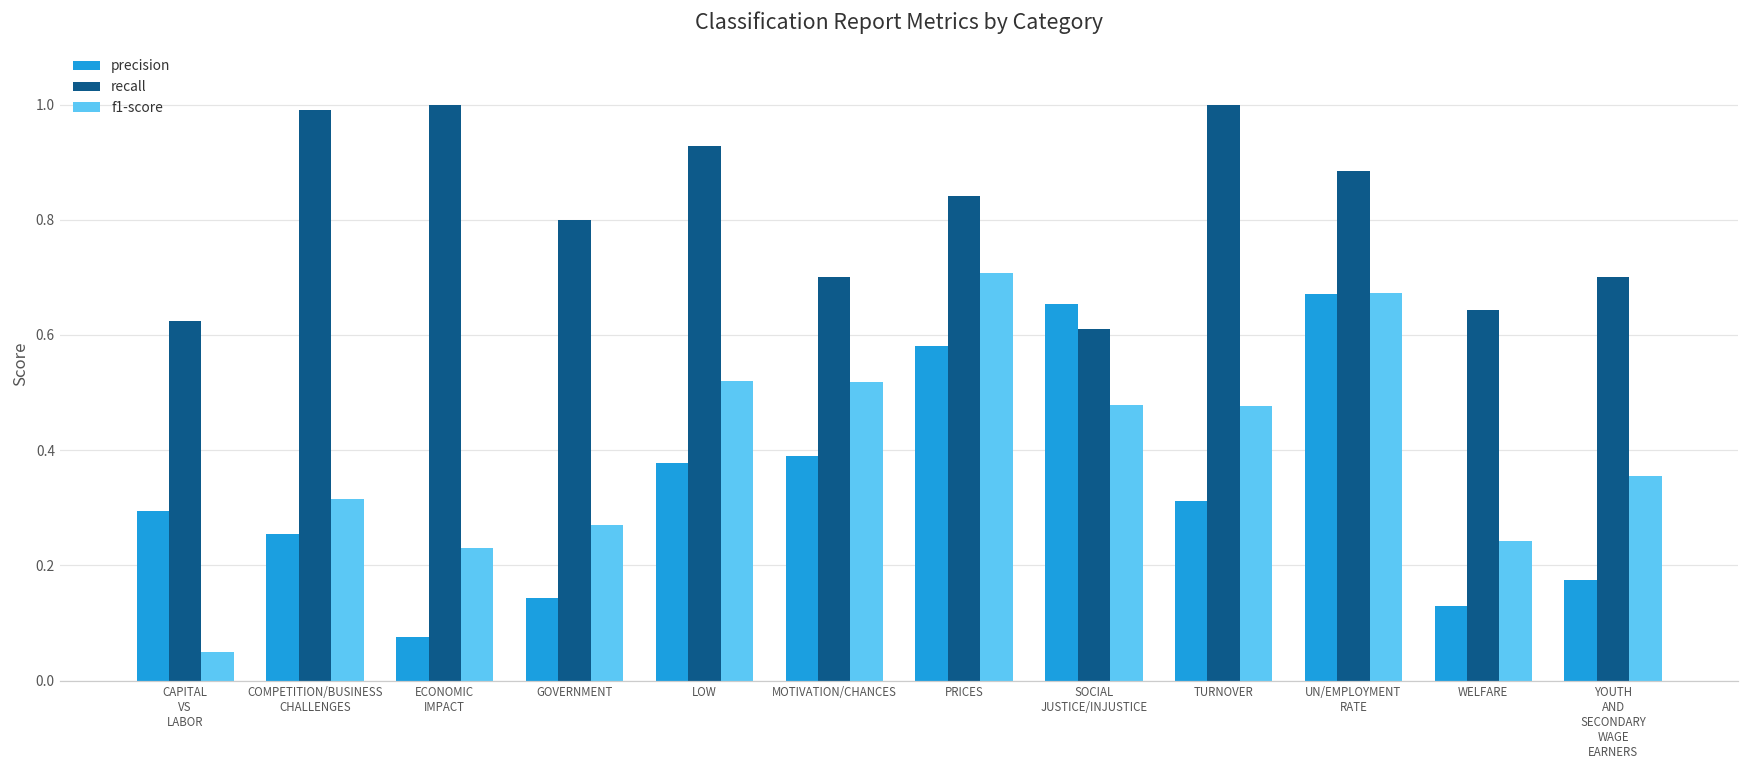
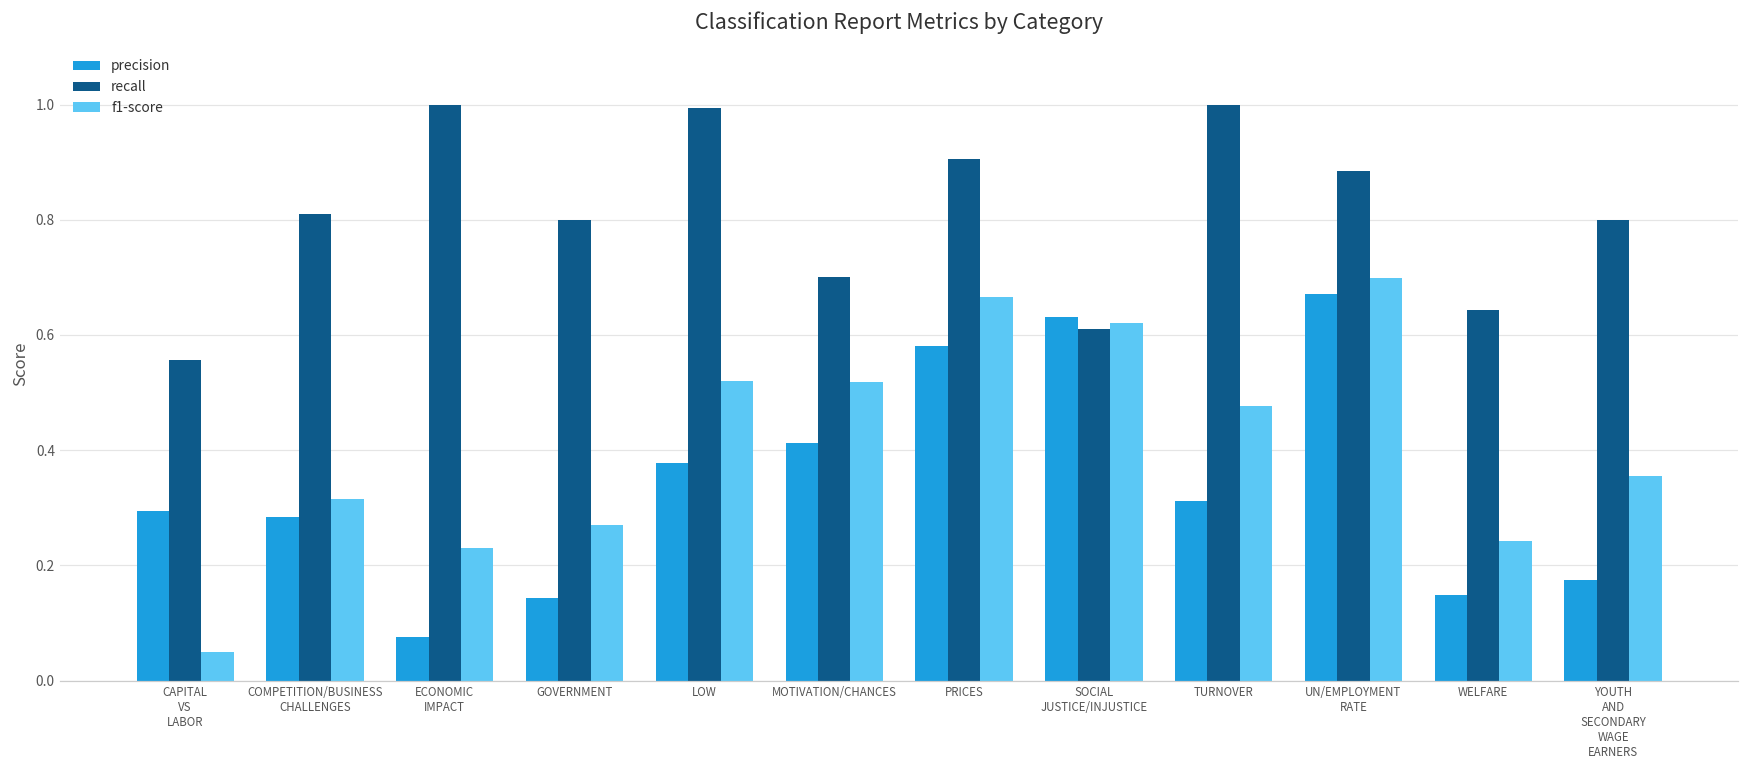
recall, CAPITAL VS LABOR: 0.63 -> 0.56
precision, COMPETITION/BUSINESS CHALLENGES: 0.26 -> 0.28
recall, COMPETITION/BUSINESS CHALLENGES: 0.99 -> 0.81
recall, LOW: 0.93 -> 0.99
precision, MOTIVATION/CHANCES: 0.39 -> 0.41
recall, PRICES: 0.84 -> 0.91
f1-score, PRICES: 0.71 -> 0.67
precision, SOCIAL JUSTICE/INJUSTICE: 0.65 -> 0.63
f1-score, SOCIAL JUSTICE/INJUSTICE: 0.48 -> 0.62
f1-score, UN/EMPLOYMENT RATE: 0.67 -> 0.70
precision, WELFARE: 0.13 -> 0.15
recall, YOUTH AND SECONDARY WAGE EARNERS: 0.7 -> 0.8
